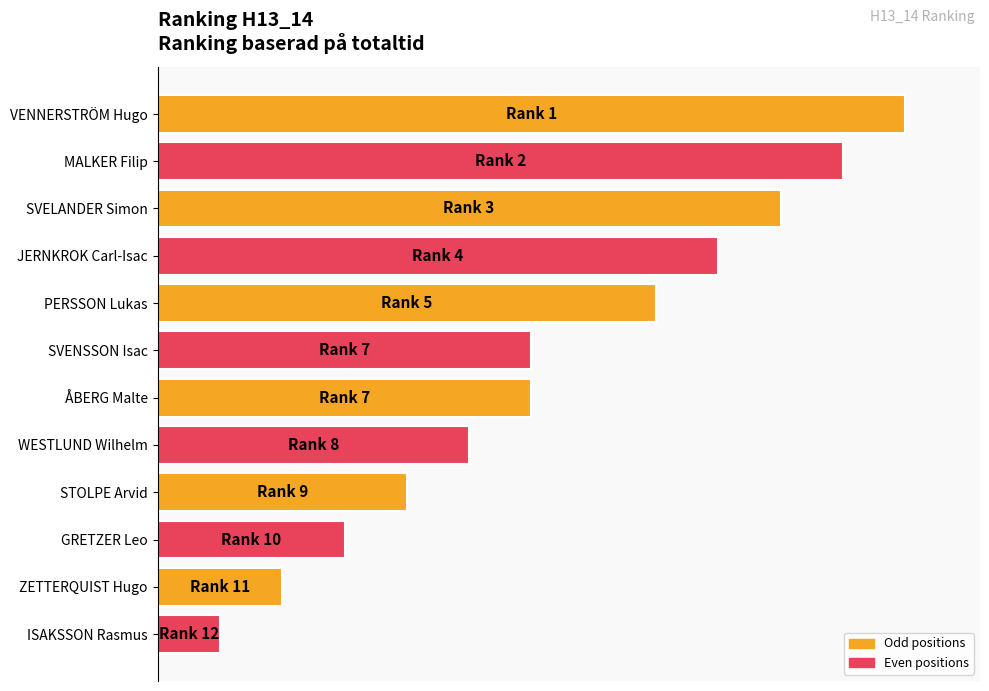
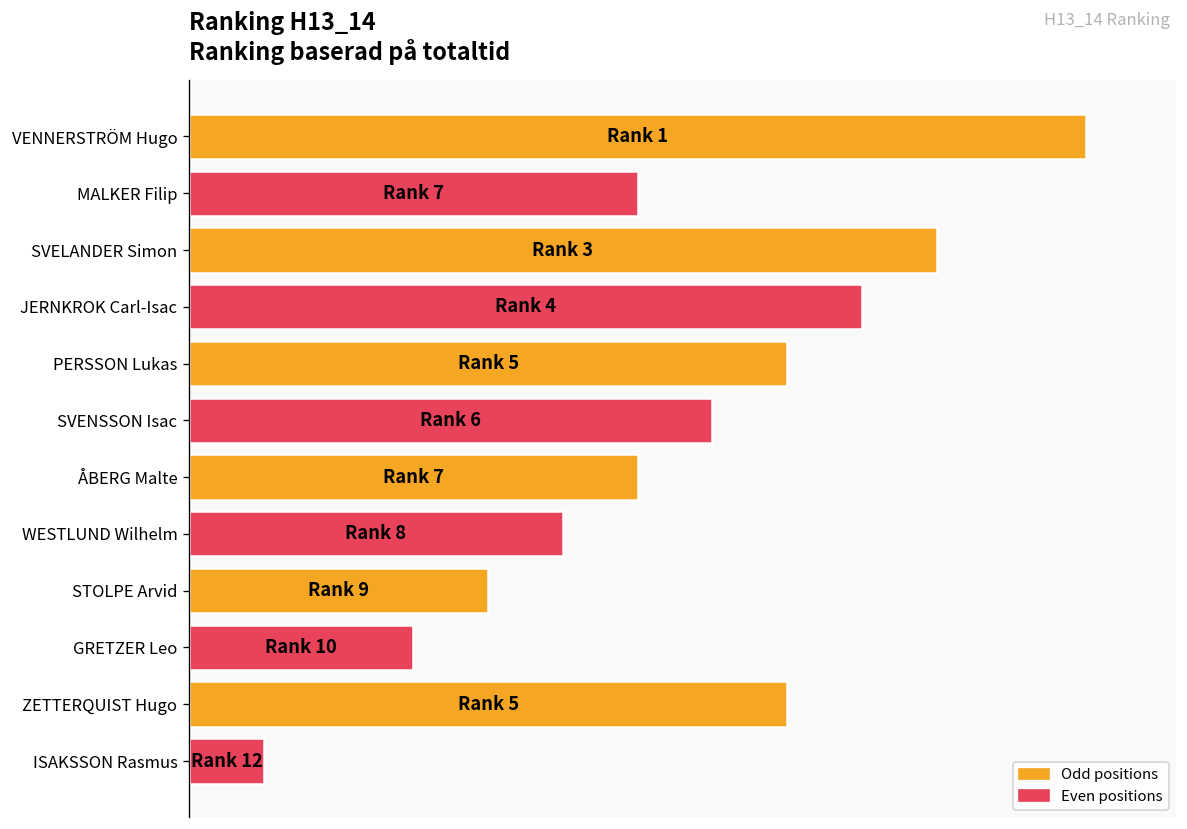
MALKER Filip: 2 -> 7
SVENSSON Isac: 7 -> 6
ZETTERQUIST Hugo: 11 -> 5
